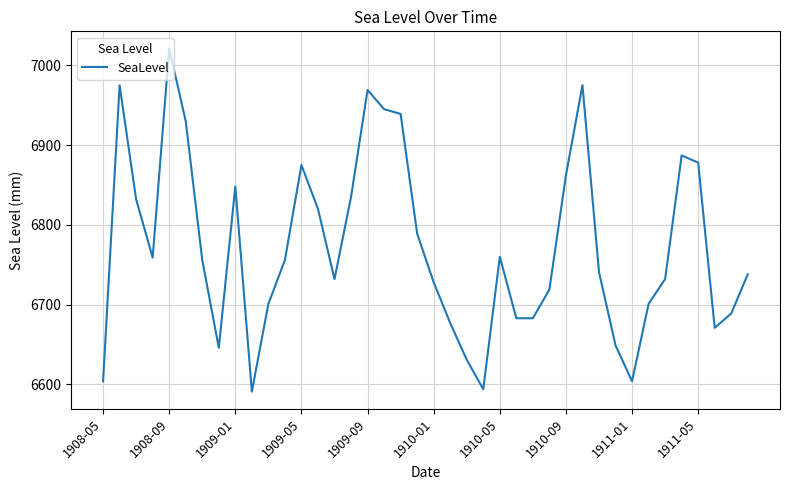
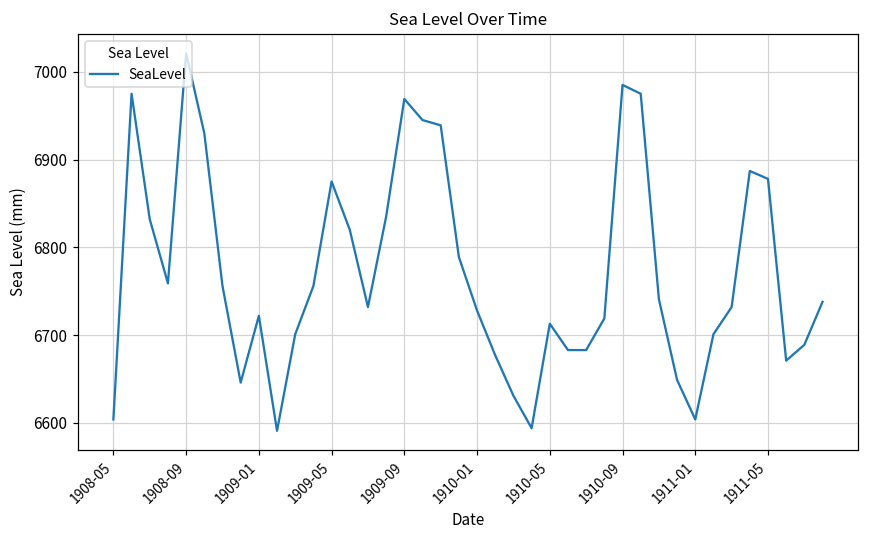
1909-01: 6850 -> 6720
1910-05: 6760 -> 6710
1910-09: 6860 -> 6990
